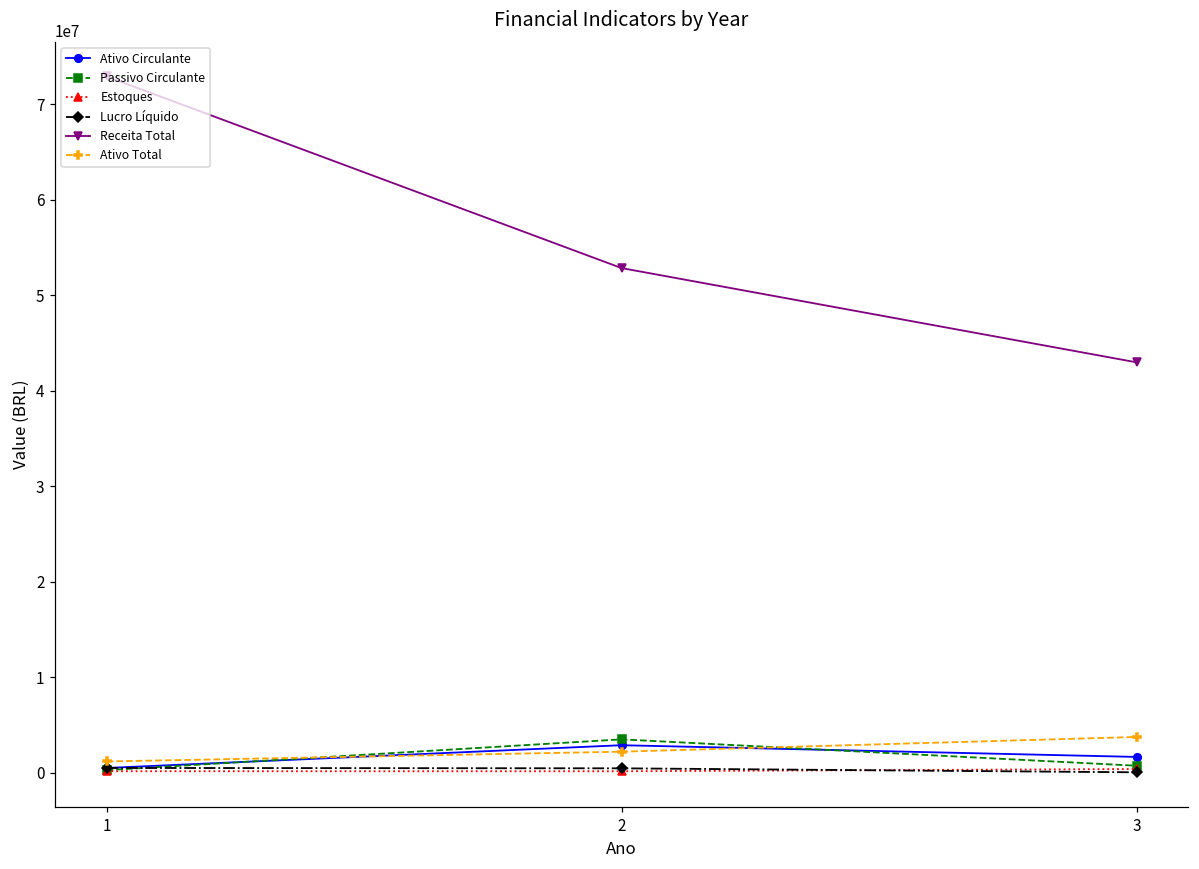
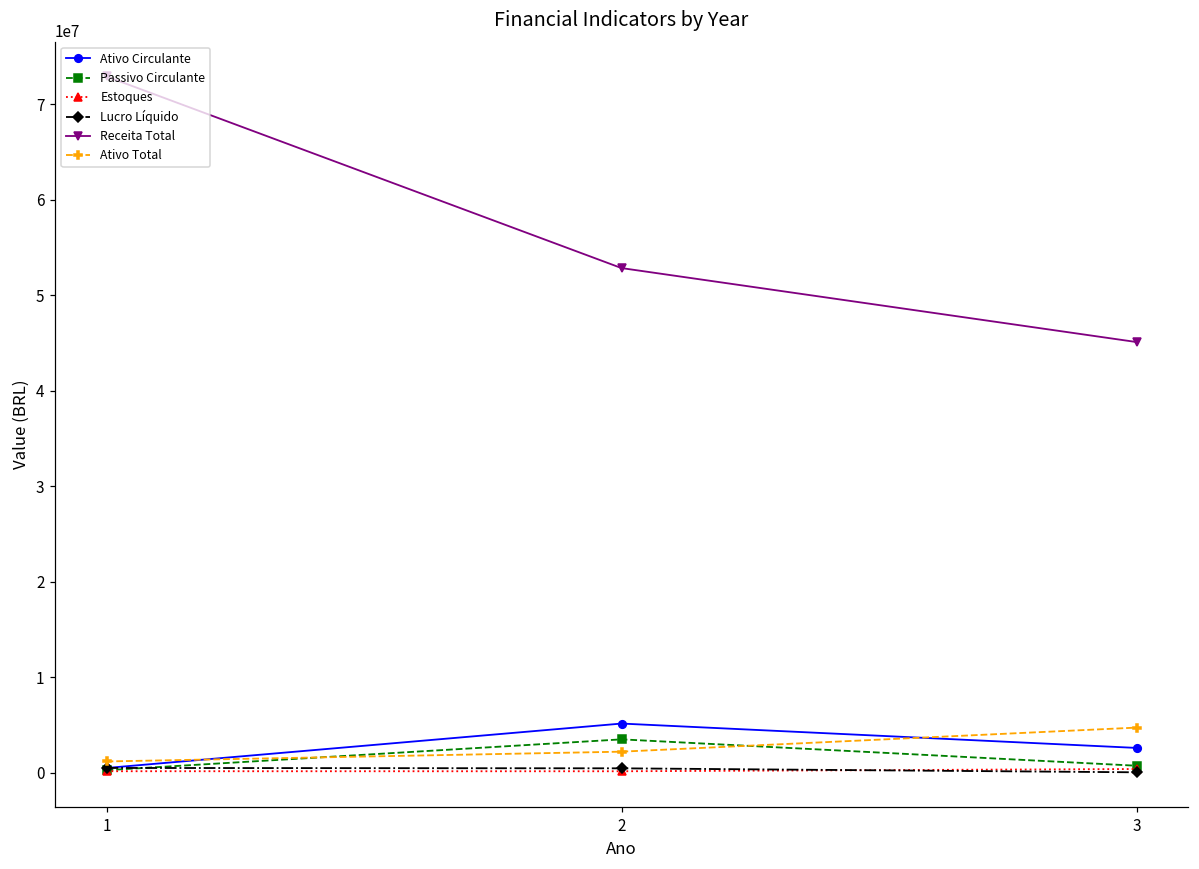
Ativo Circulante, 2: 3000000 -> 5000000
Ativo Circulante, 3: 2000000 -> 3000000
Receita Total, 3: 43000000 -> 45000000
Ativo Total, 3: 4000000 -> 5000000
